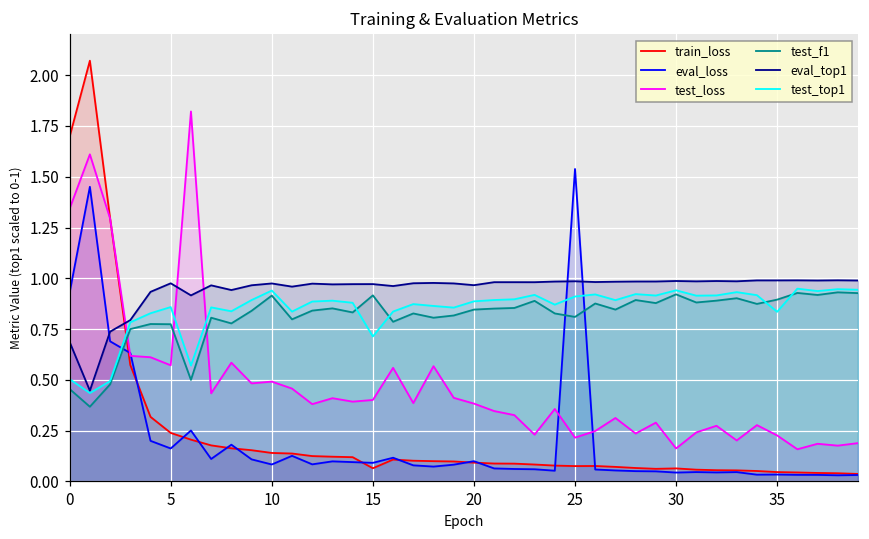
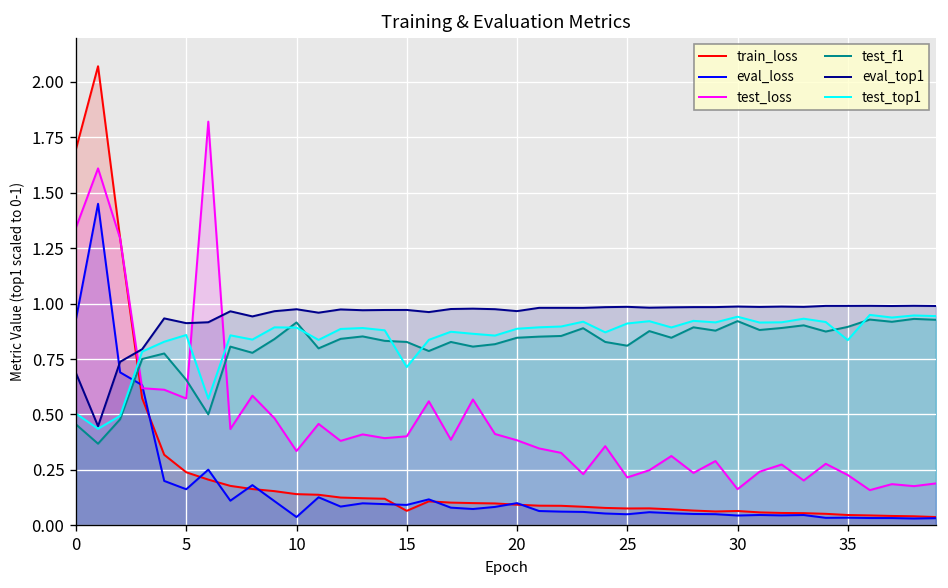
test_f1, 5: 0.77 -> 0.66
eval_top1, 5: 0.98 -> 0.91
eval_loss, 10: 0.08 -> 0.04
test_loss, 10: 0.49 -> 0.33
test_top1, 10: 0.94 -> 0.89
test_f1, 15: 0.92 -> 0.83
eval_loss, 25: 1.54 -> 0.05
